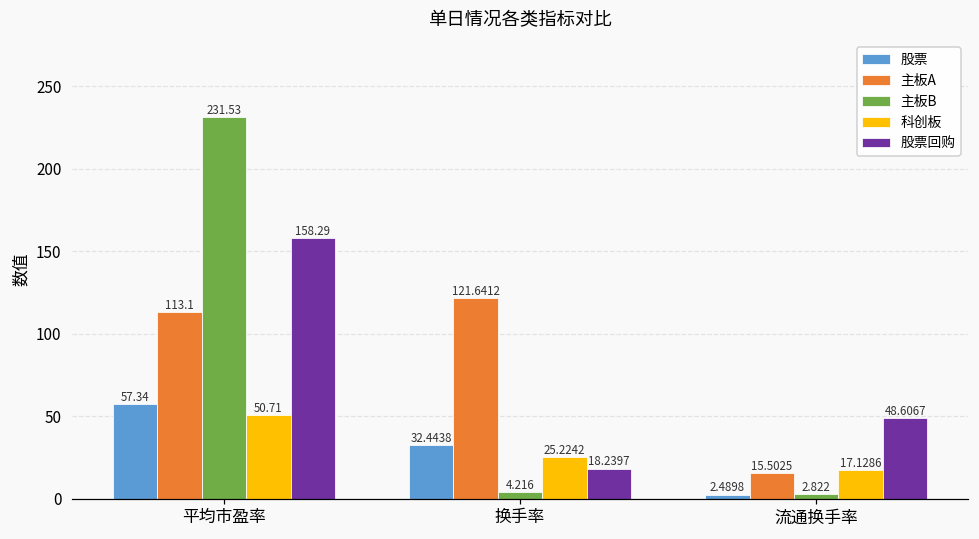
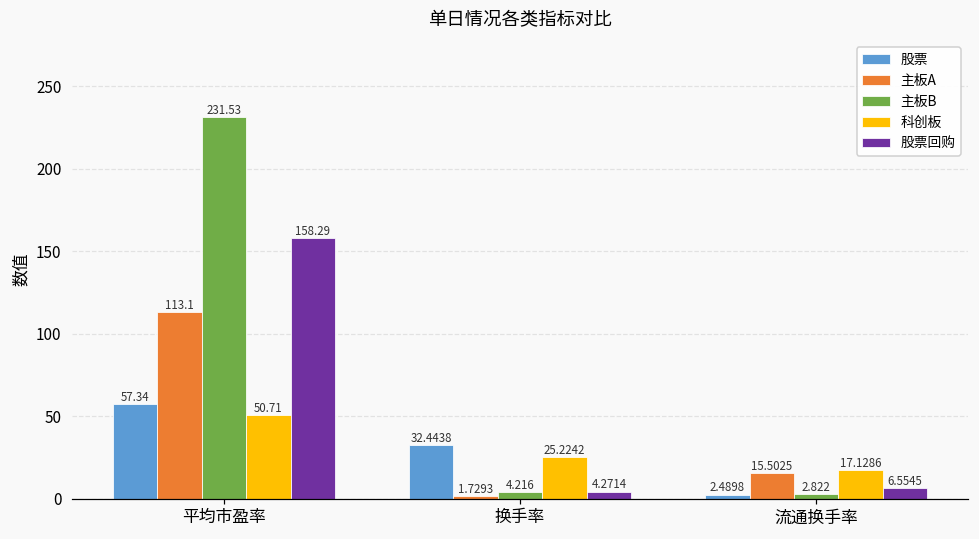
主板A, 换手率: 121.6412 -> 1.7293
股票回购, 换手率: 18.2397 -> 4.2714
股票回购, 流通换手率: 48.6067 -> 6.5545
